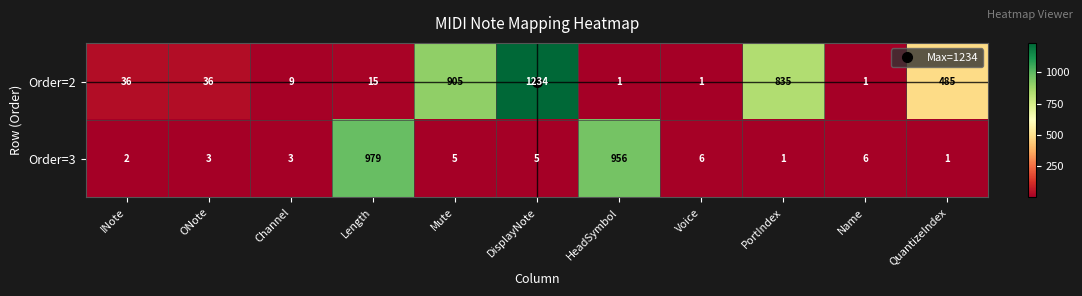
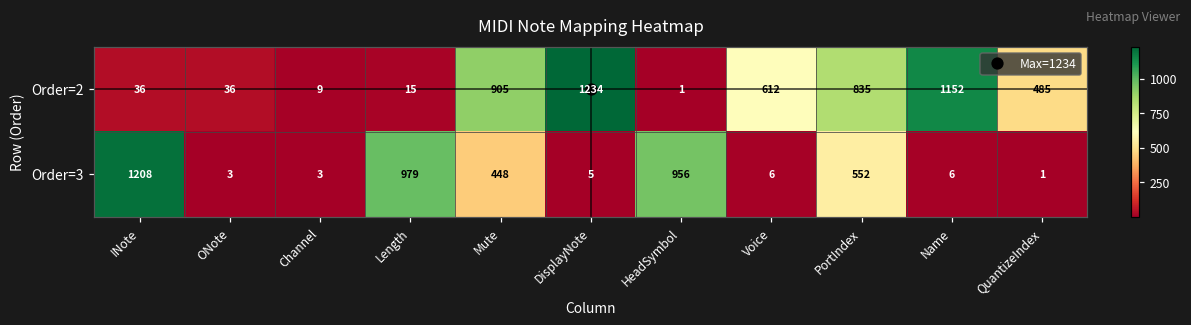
Order=2, Voice: 1 -> 612
Order=2, Name: 1 -> 1152
Order=3, INote: 2 -> 1208
Order=3, Mute: 5 -> 448
Order=3, PortIndex: 1 -> 552
